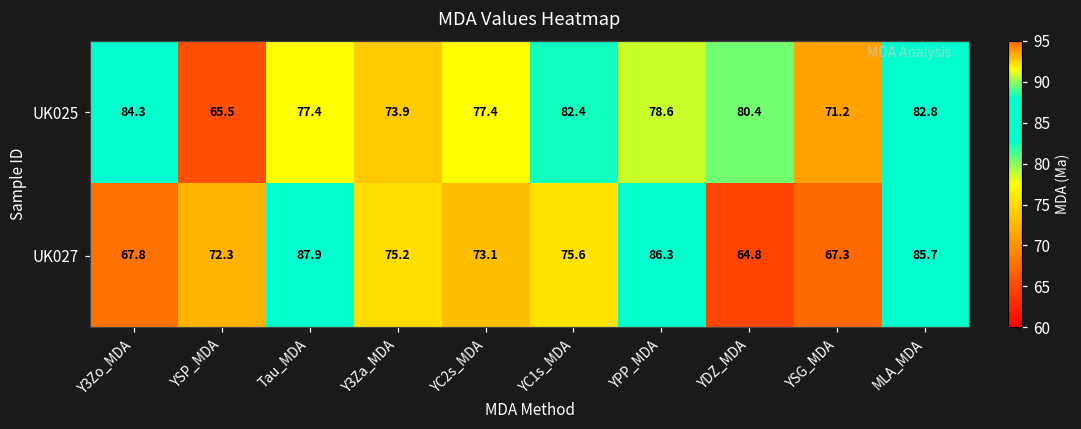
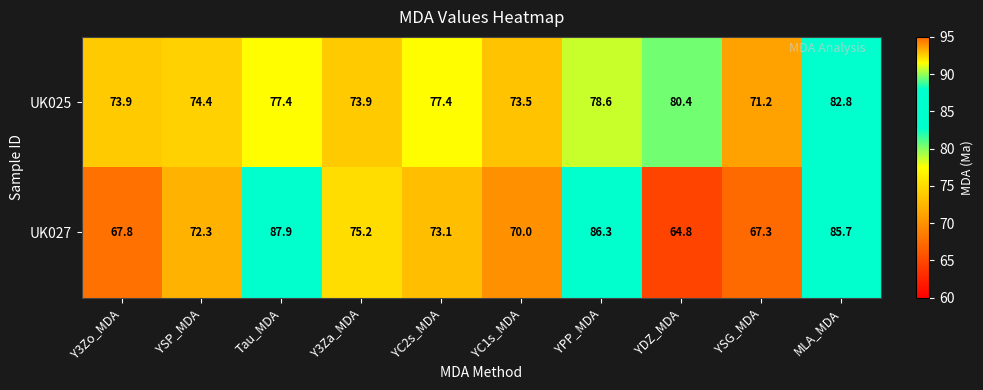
UK025, Y3Zo_MDA: 84.3 -> 73.9
UK025, YSP_MDA: 65.5 -> 74.4
UK025, YC1s_MDA: 82.4 -> 73.5
UK027, YC1s_MDA: 75.6 -> 70.0
